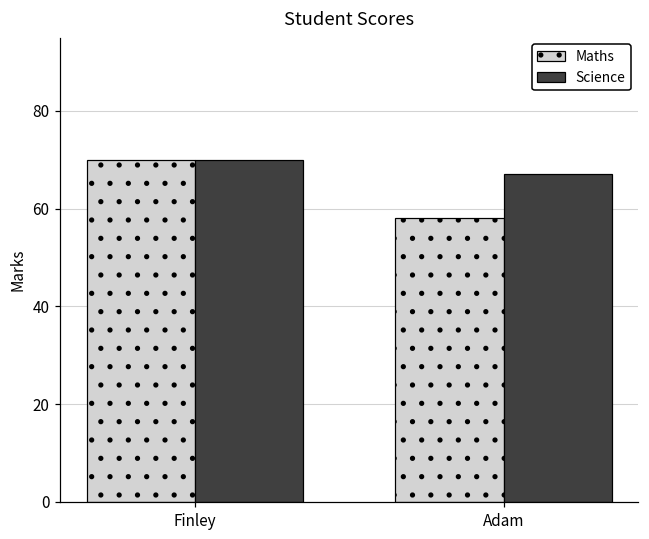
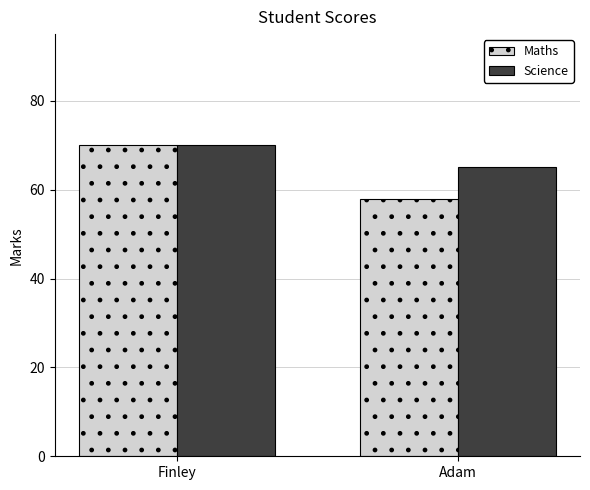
Science, Adam: 67 -> 65
